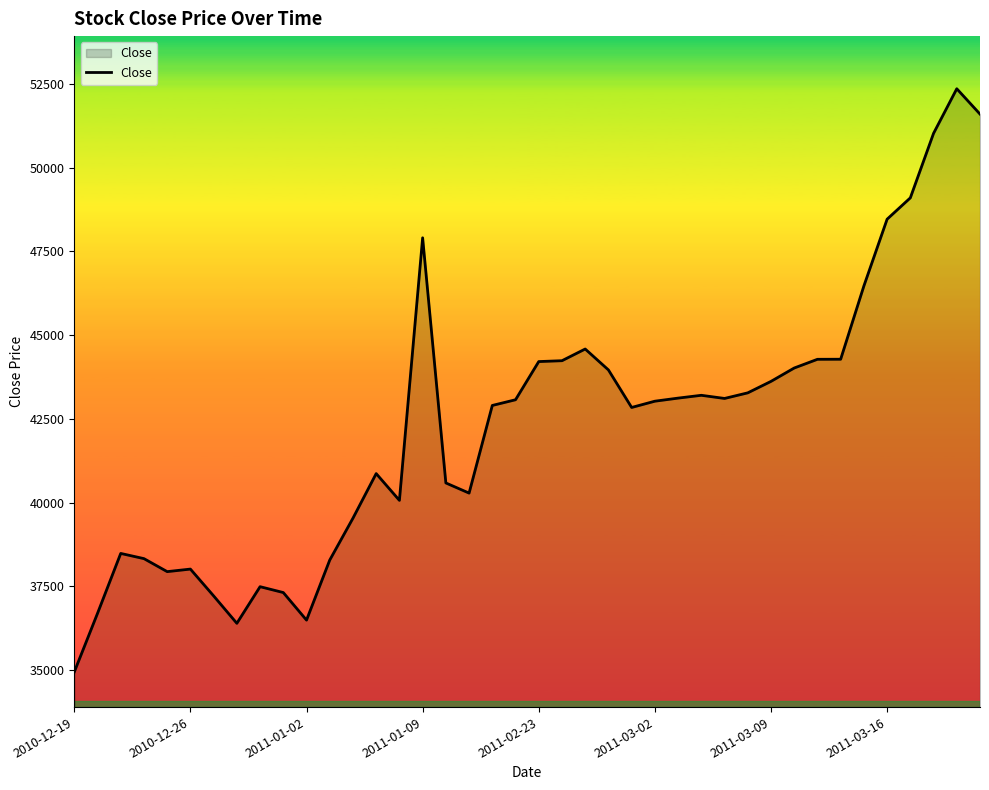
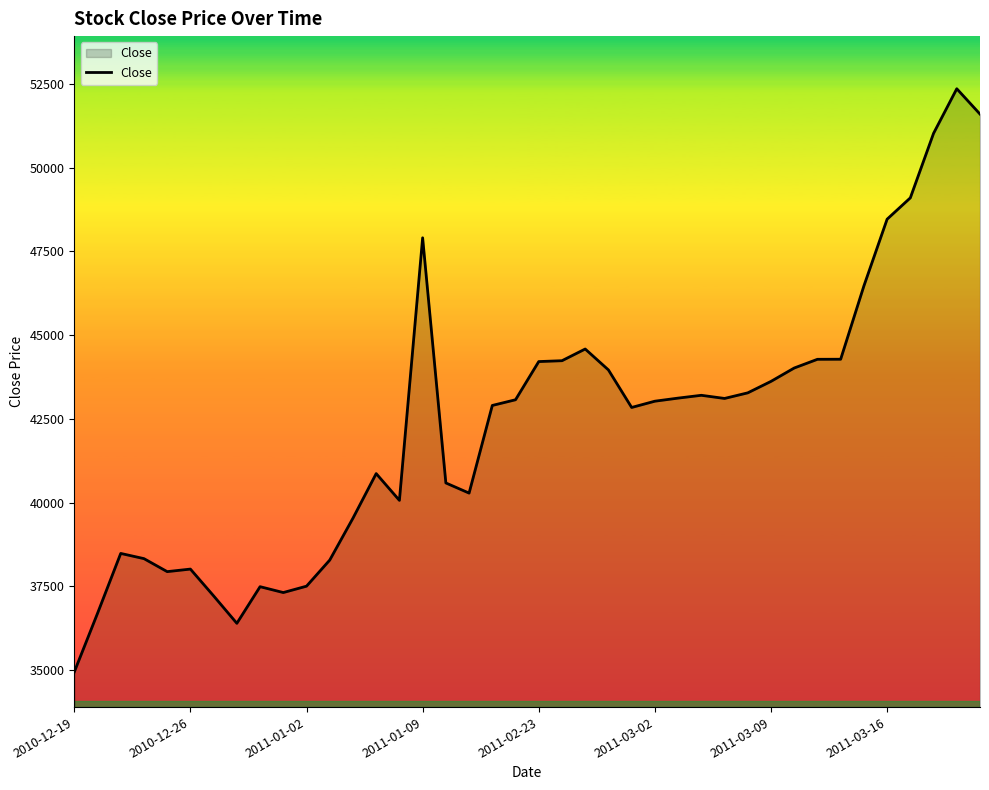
2011-01-02: 36500 -> 37500
